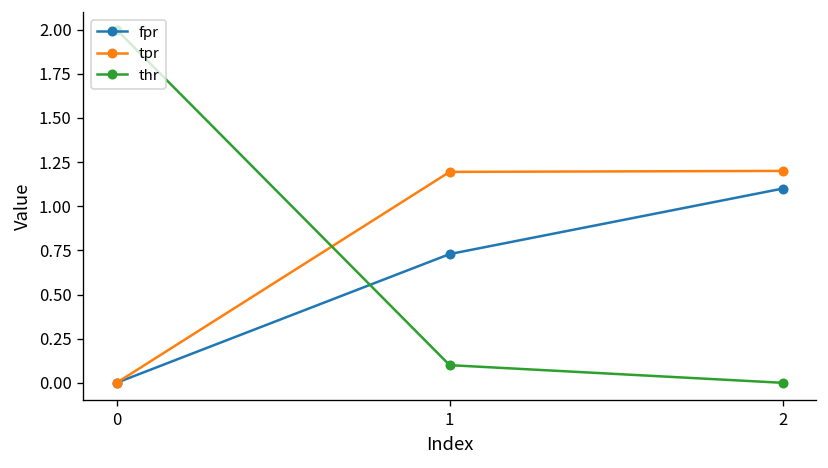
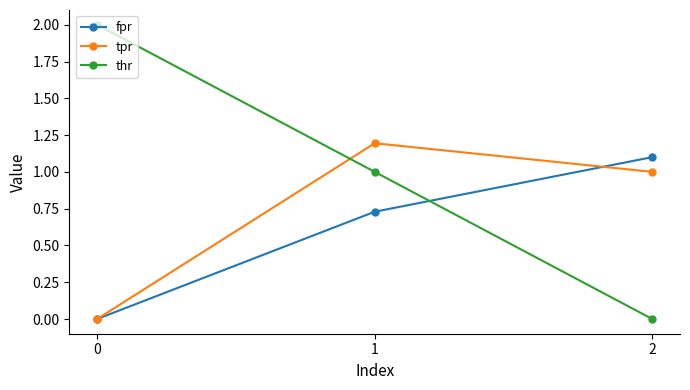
thr, 1: 0.1 -> 1.0
tpr, 2: 1.2 -> 1.0
